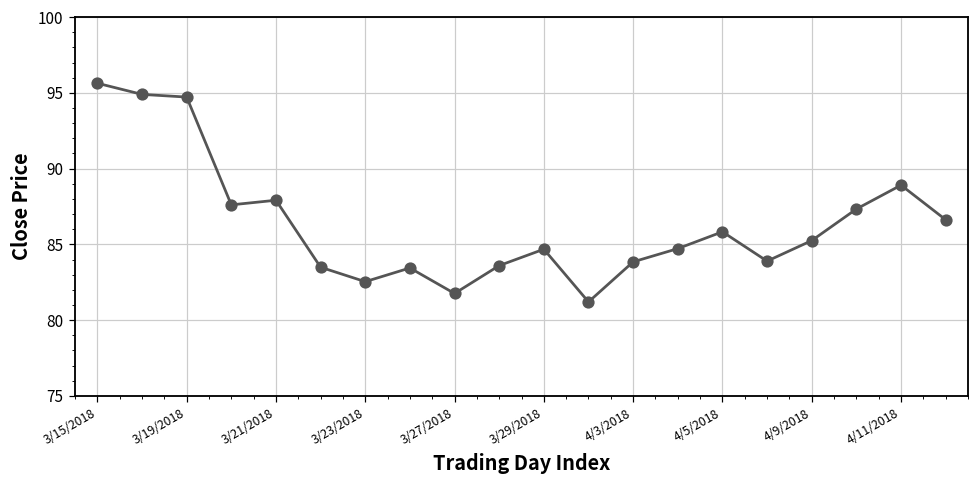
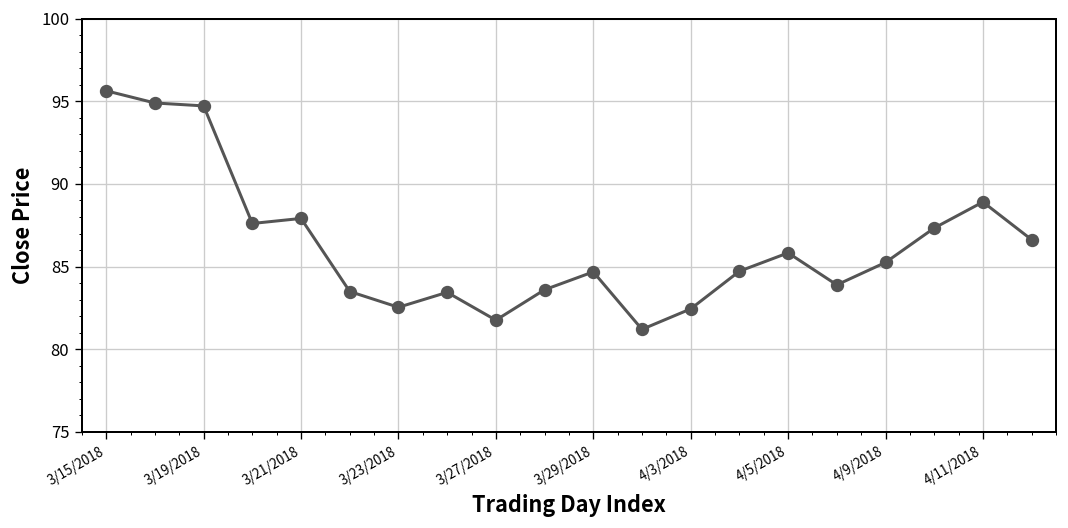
4/3/2018: 83.8 -> 82.4
